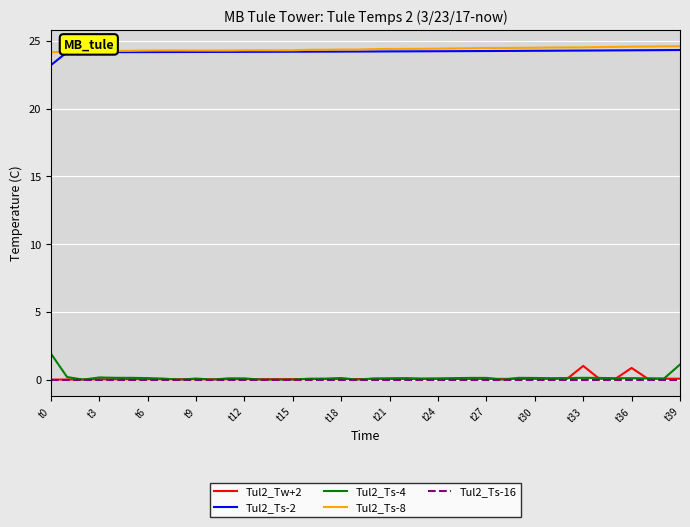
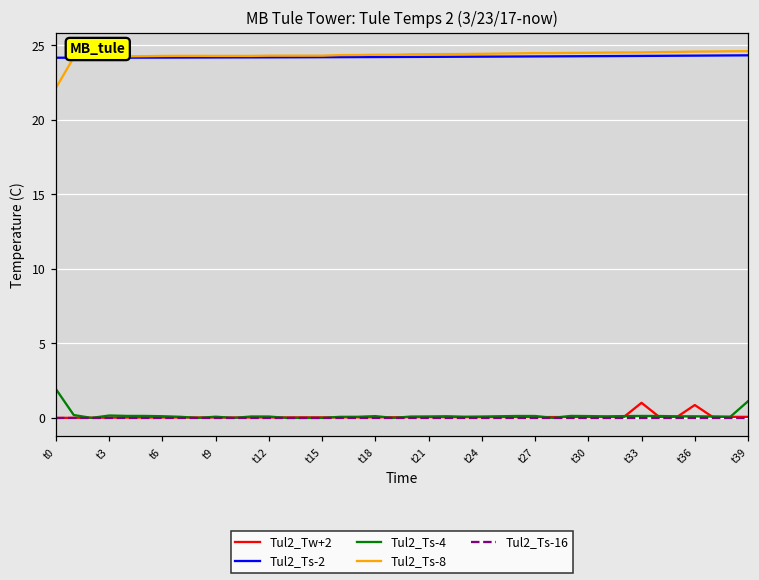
Tul2_Ts-2, t0: 23.2 -> 24.2
Tul2_Ts-8, t0: 24.2 -> 22.1
